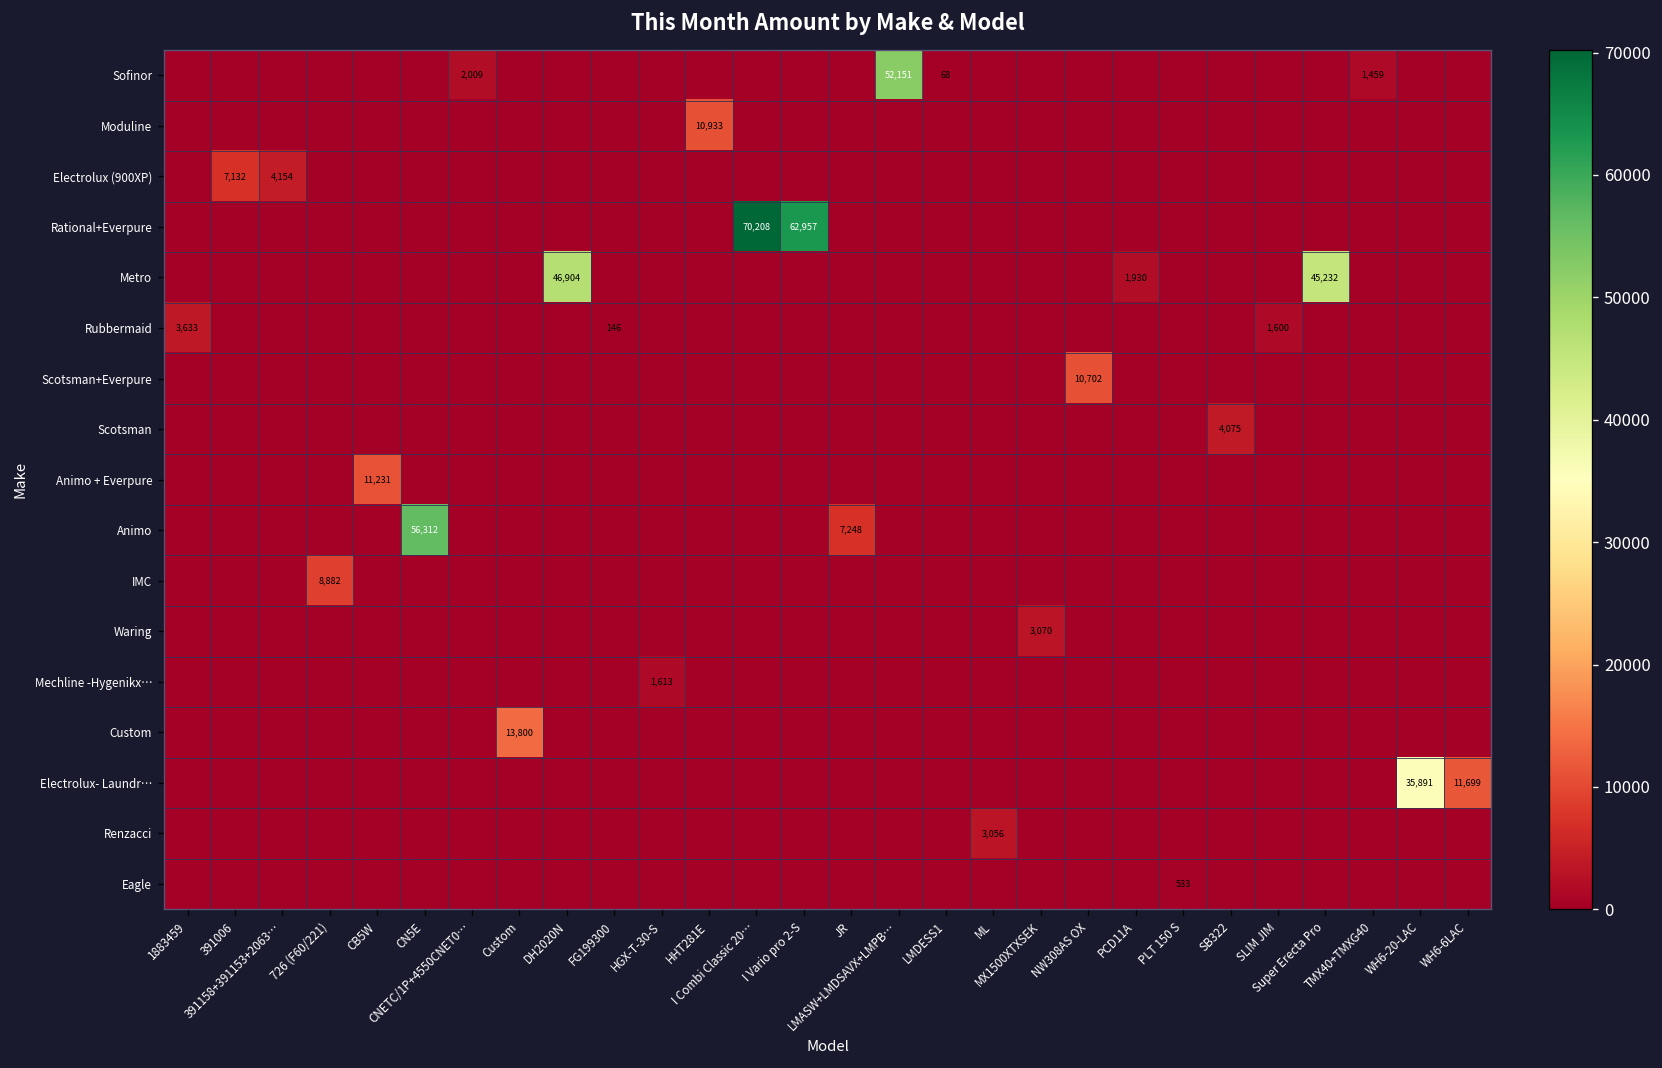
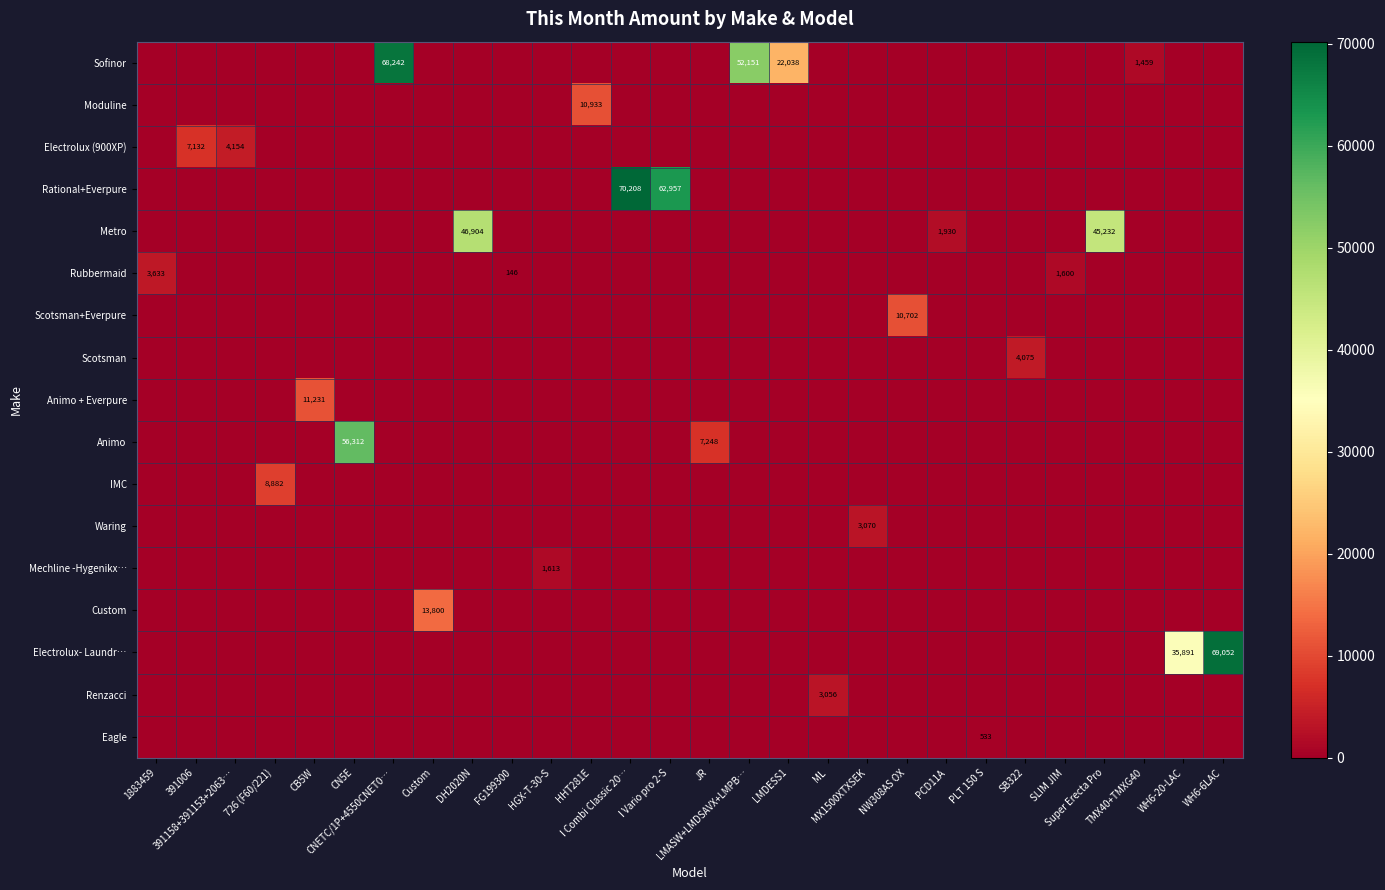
Sofinor, CNETC/1P+4550CNET0…: 2,009 -> 68,242
Sofinor, LMDESS1: 68 -> 22,038
Electrolux- Laundr…, WH6-6LAC: 11,699 -> 69,052
